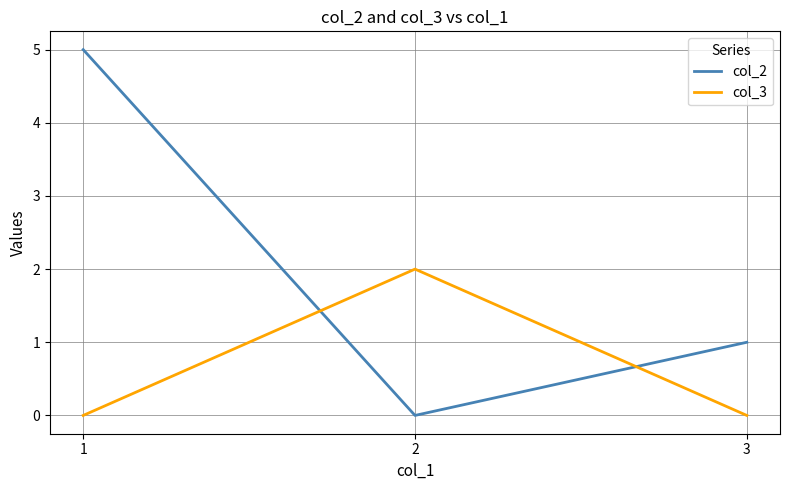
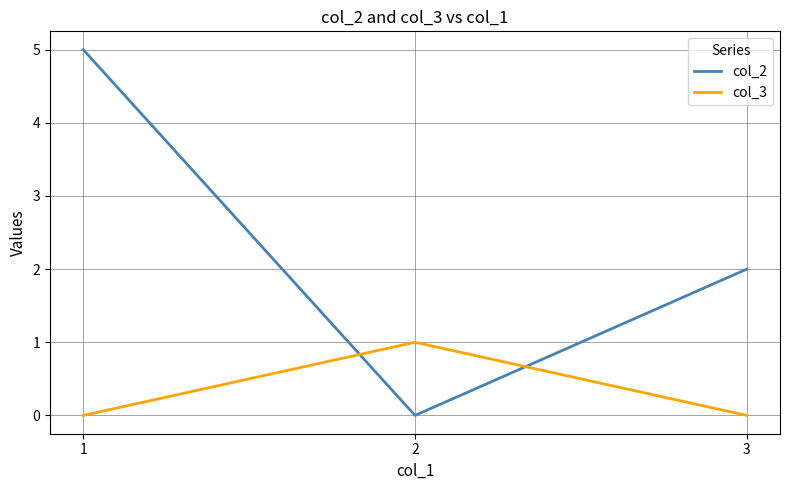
col_3, 2: 2 -> 1
col_2, 3: 1 -> 2
